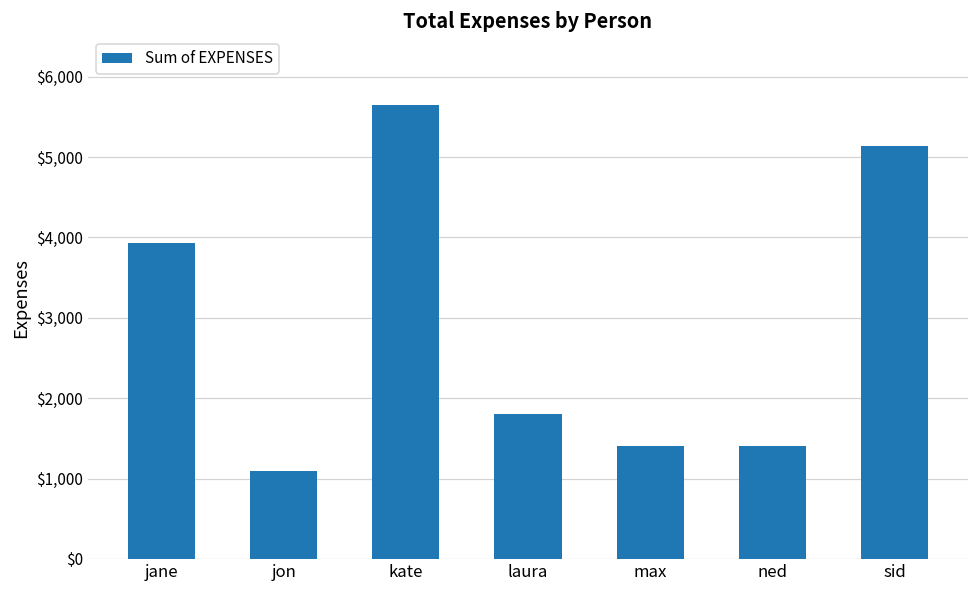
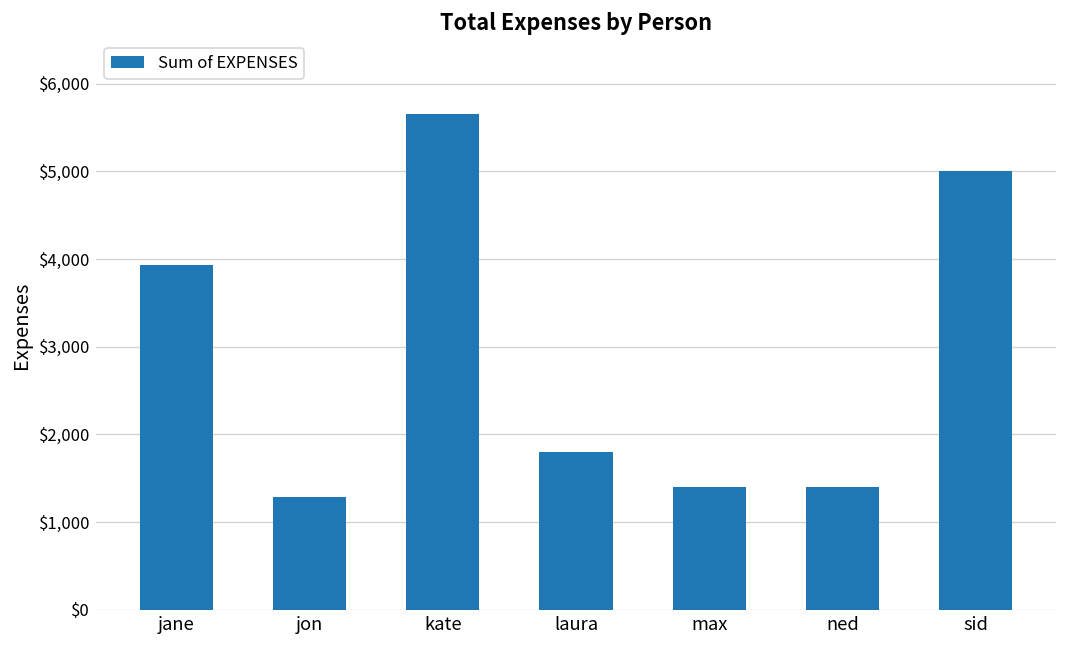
jon: $1,100 -> $1,300
sid: $5,100 -> $5,000
